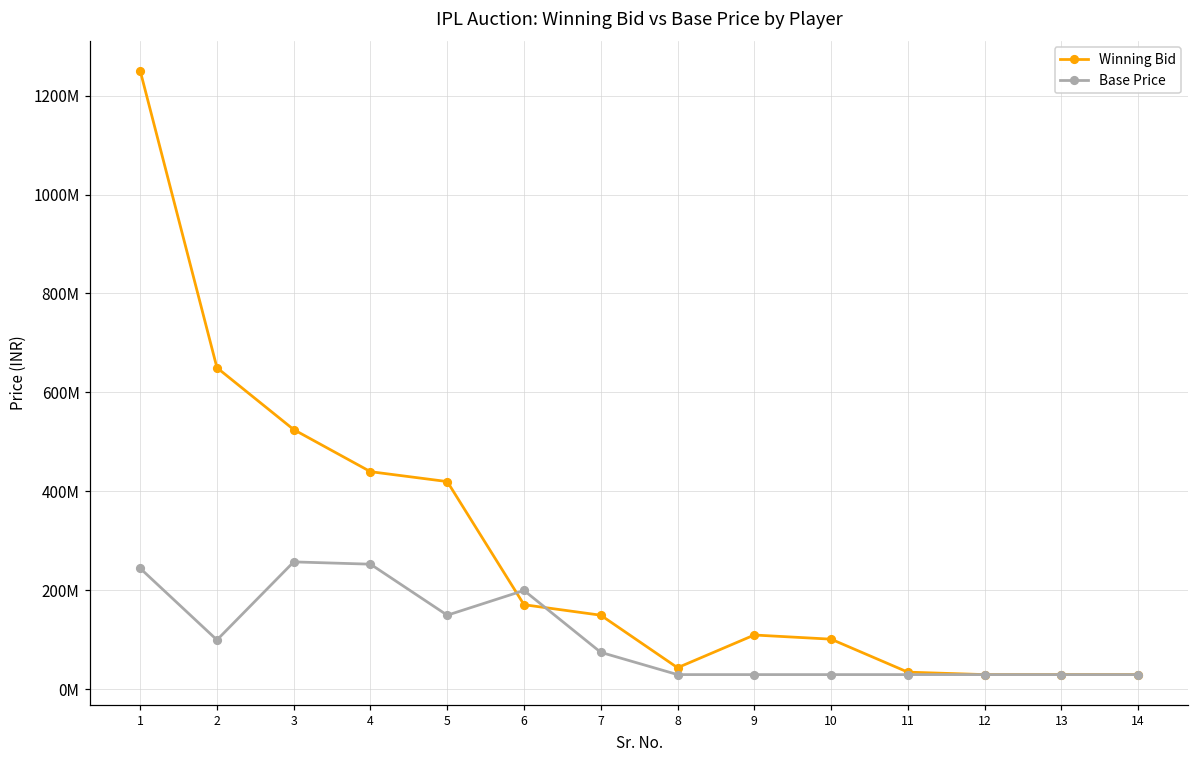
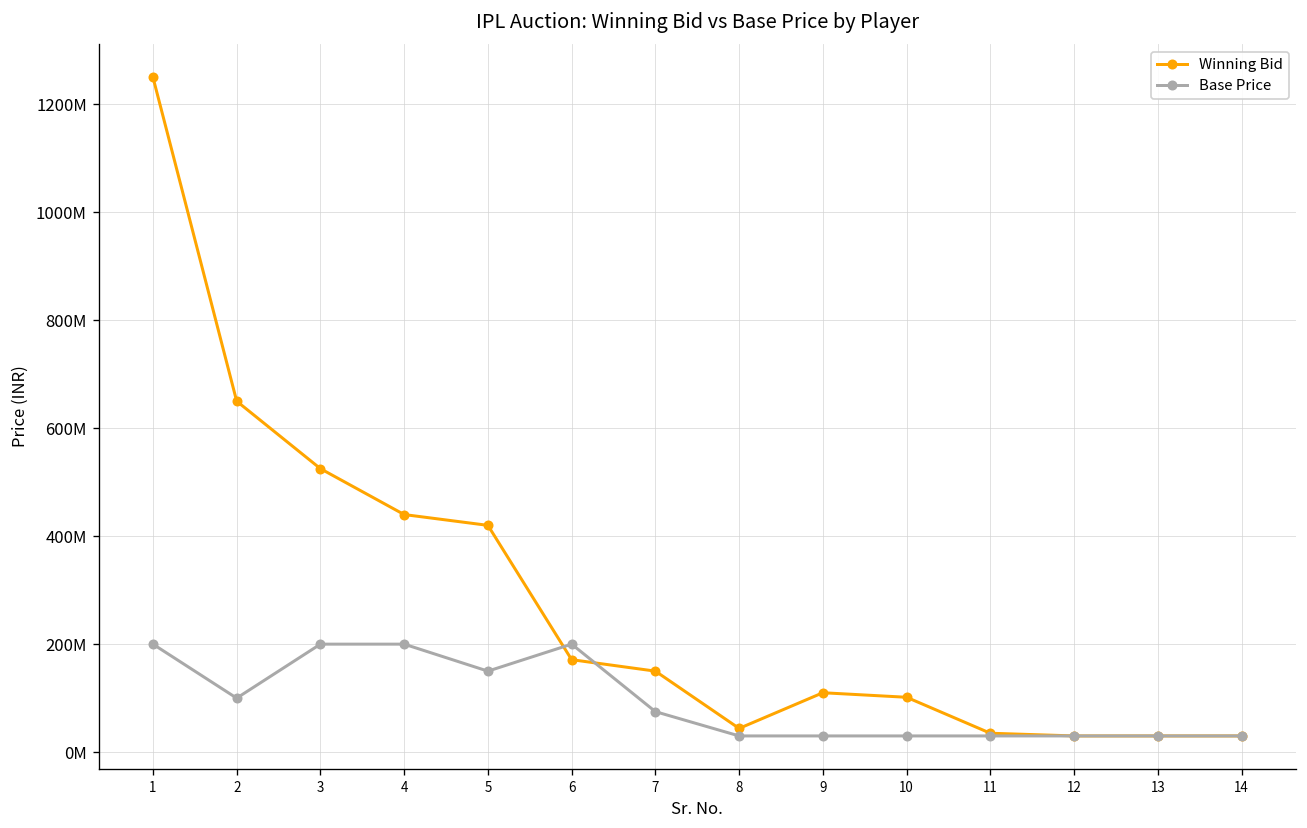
Base Price, 1: 240000000 -> 200000000
Base Price, 3: 260000000 -> 200000000
Base Price, 4: 250000000 -> 200000000
